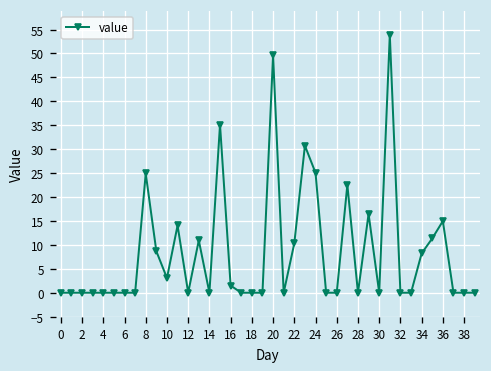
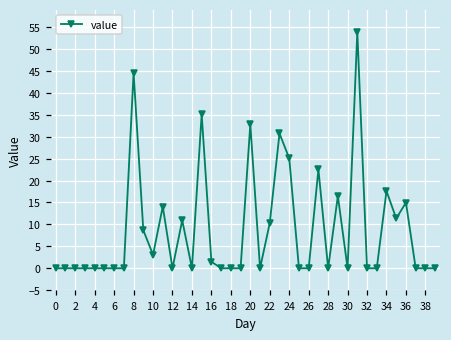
8: 25 -> 45
20: 50 -> 33
34: 8 -> 18
